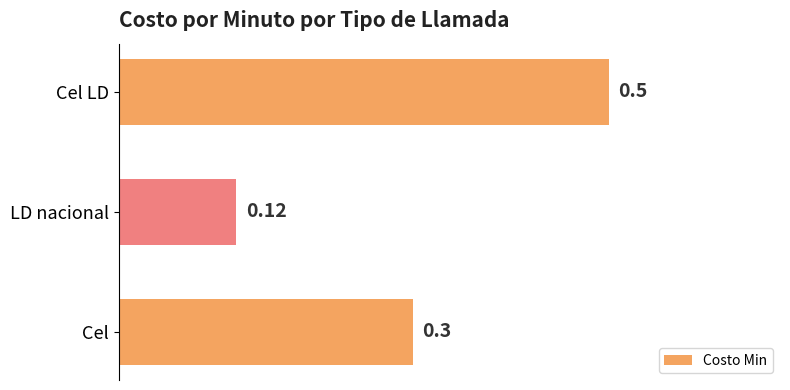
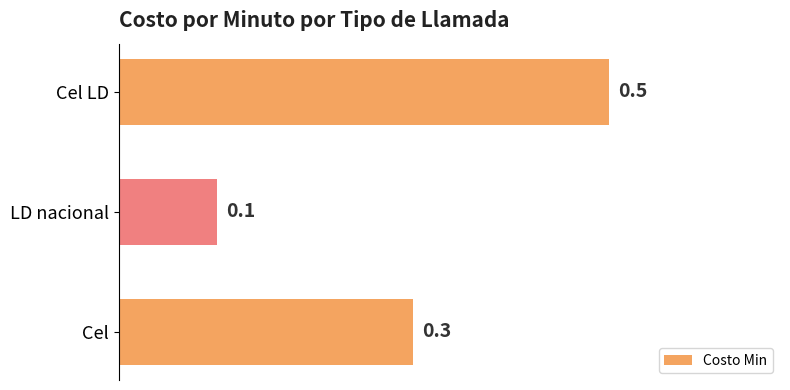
LD nacional: 0.12 -> 0.1
